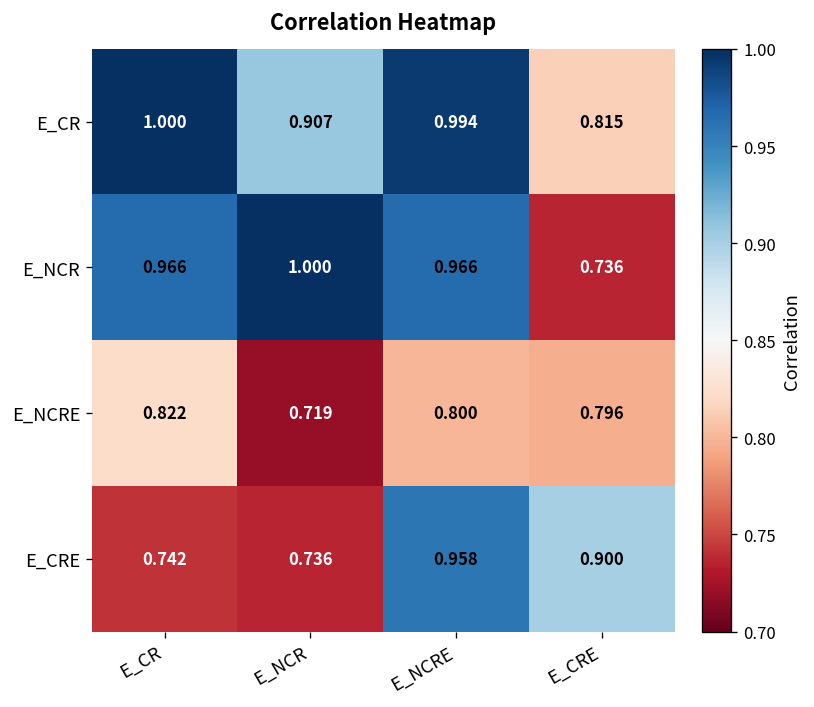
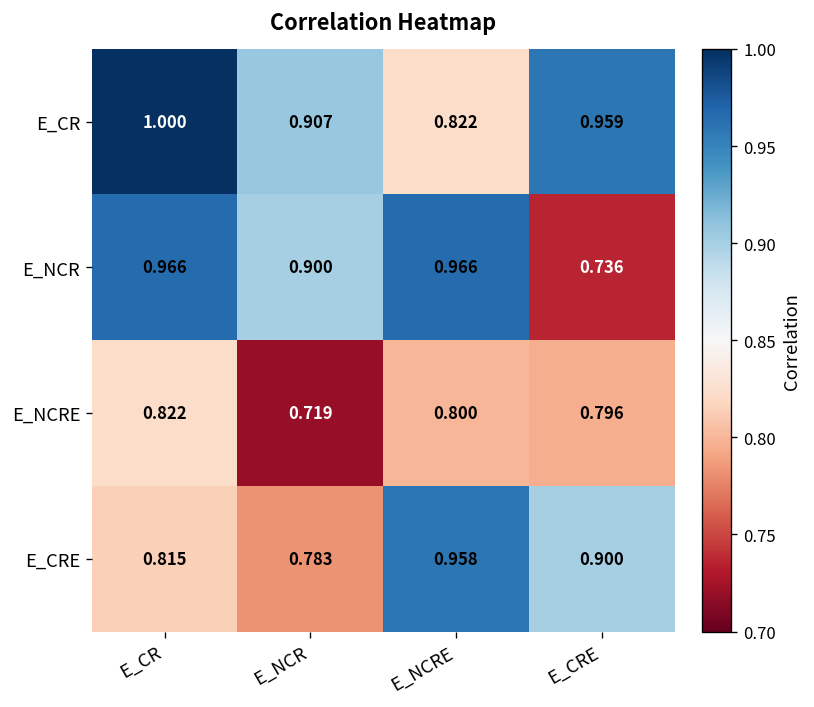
E_CR, E_NCRE: 0.994 -> 0.822
E_CR, E_CRE: 0.815 -> 0.959
E_NCR, E_NCR: 1.000 -> 0.900
E_CRE, E_CR: 0.742 -> 0.815
E_CRE, E_NCR: 0.736 -> 0.783
